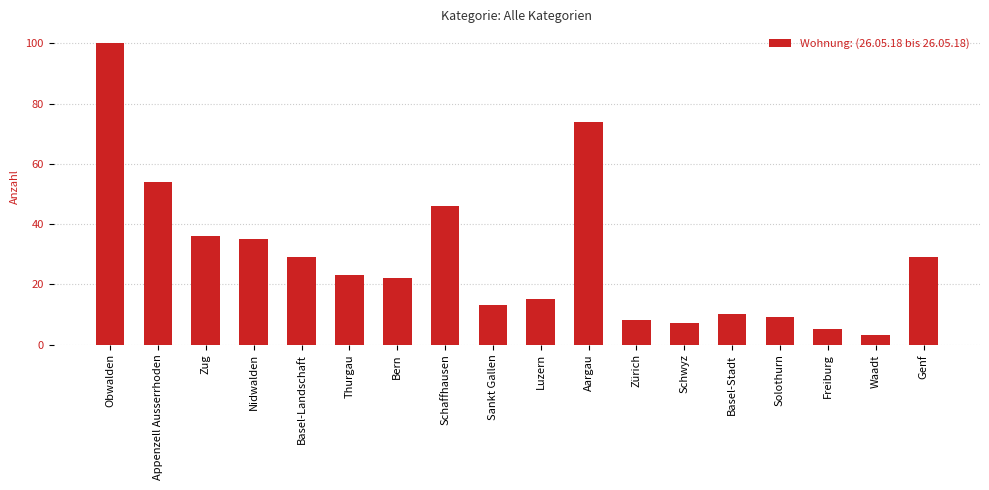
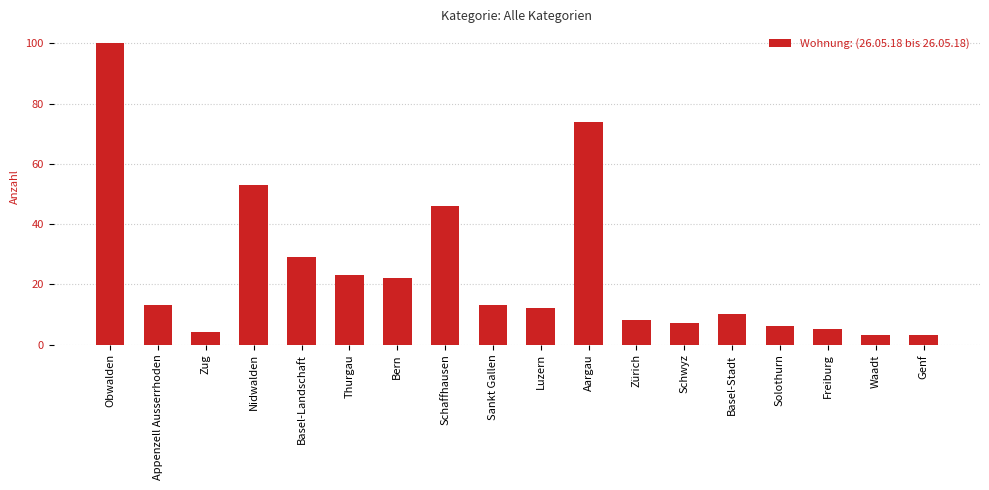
Appenzell Ausserrhoden: 54 -> 13
Zug: 36 -> 4
Nidwalden: 35 -> 53
Luzern: 15 -> 12
Solothurn: 9 -> 6
Genf: 29 -> 3
